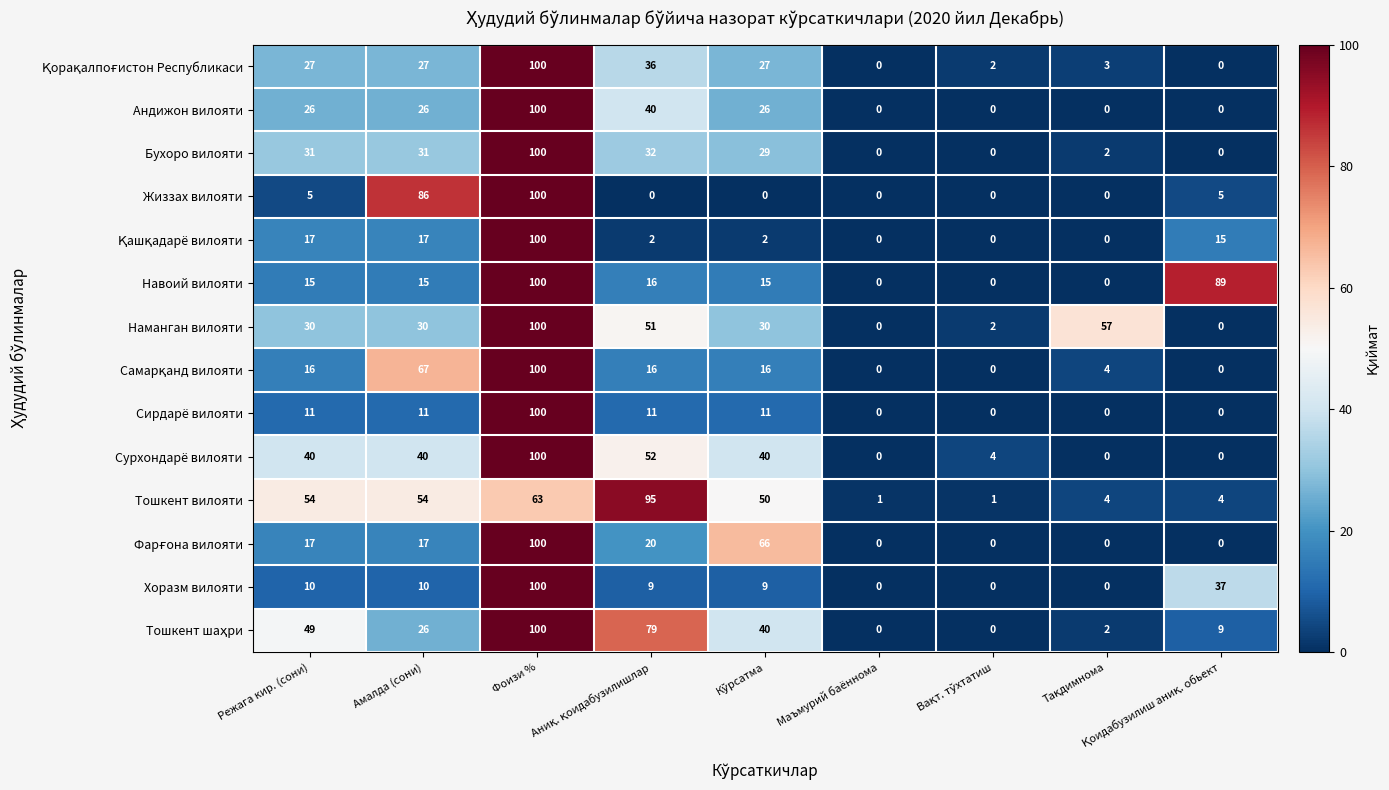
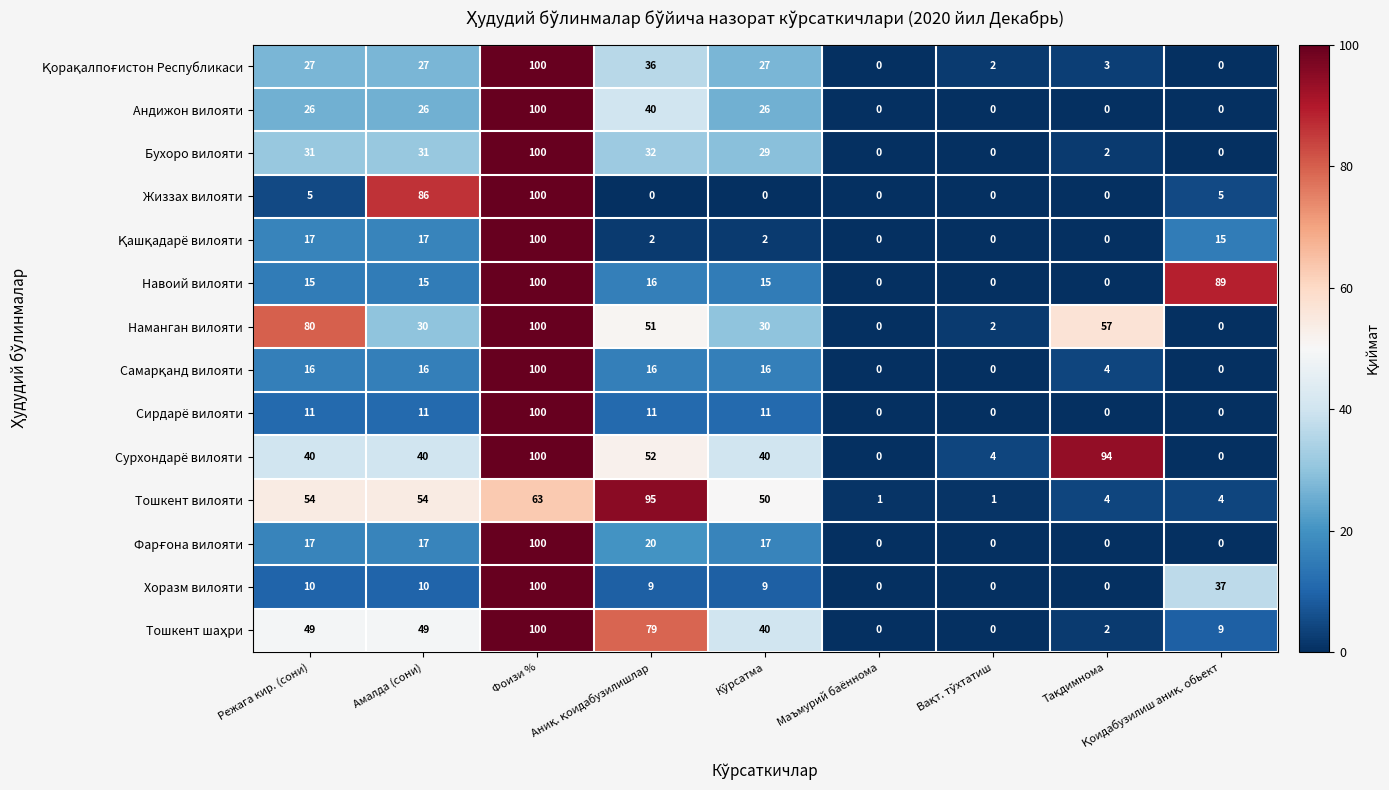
Наманган вилояти, Режага кир. (сони): 30 -> 80
Самарқанд вилояти, Амалда (сони): 67 -> 16
Сурхондарё вилояти, Тақдимнома: 0 -> 94
Фарғона вилояти, Кўрсатма: 66 -> 17
Тошкент шаҳри, Амалда (сони): 26 -> 49
